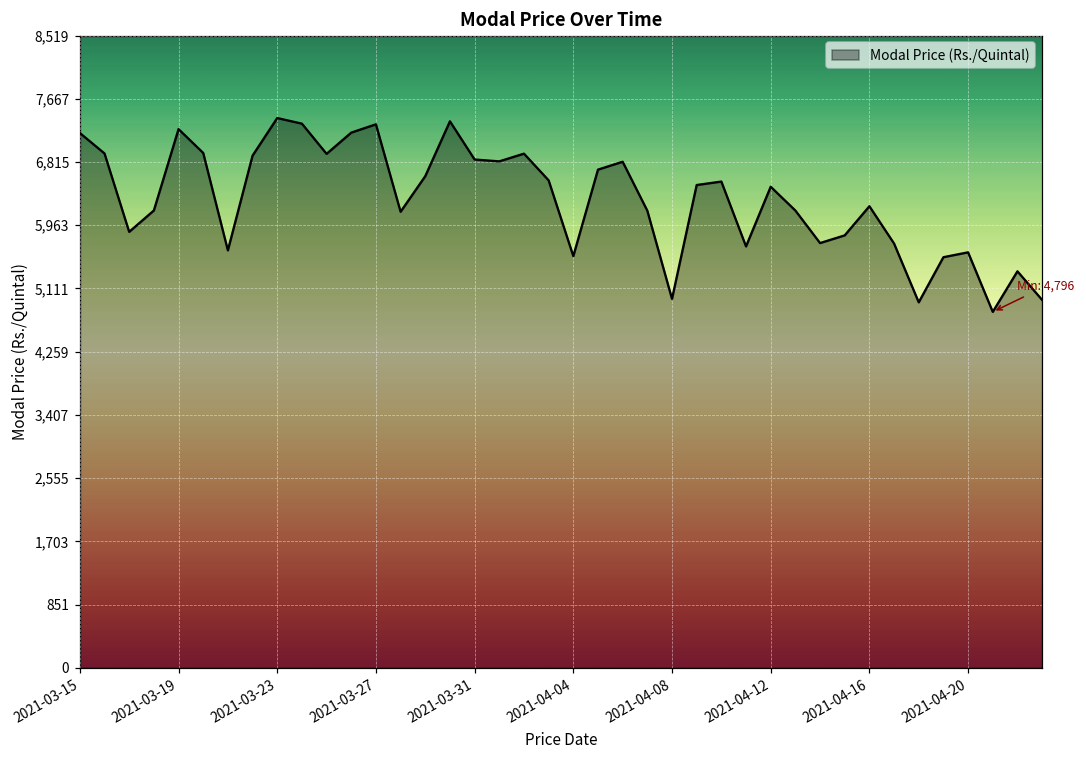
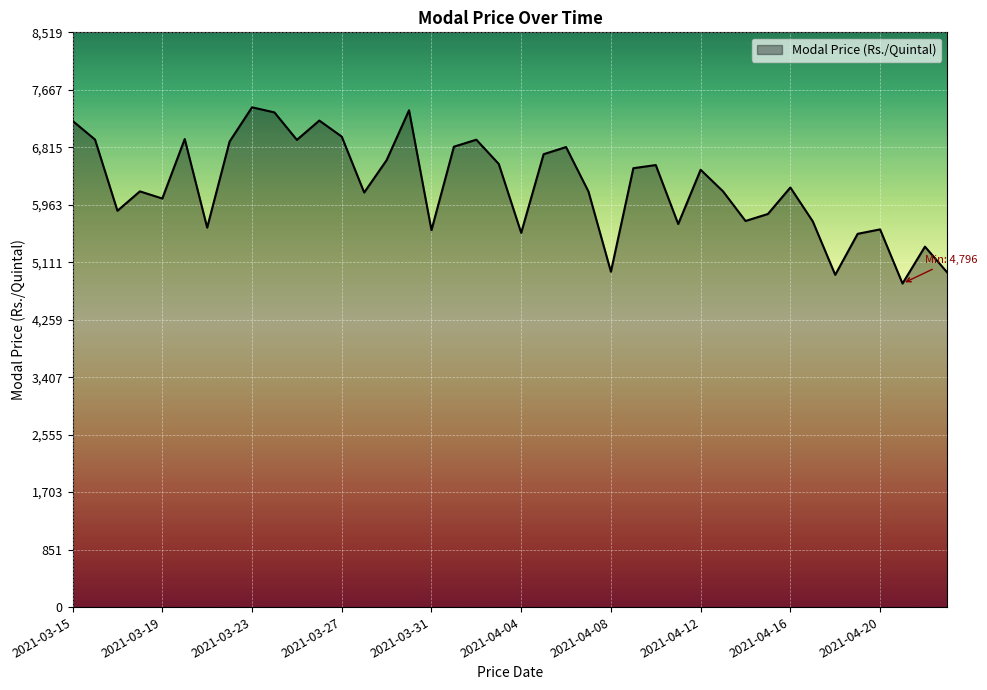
2021-03-19: 7,300 -> 6,100
2021-03-27: 7,300 -> 7,000
2021-03-31: 6,800 -> 5,600
